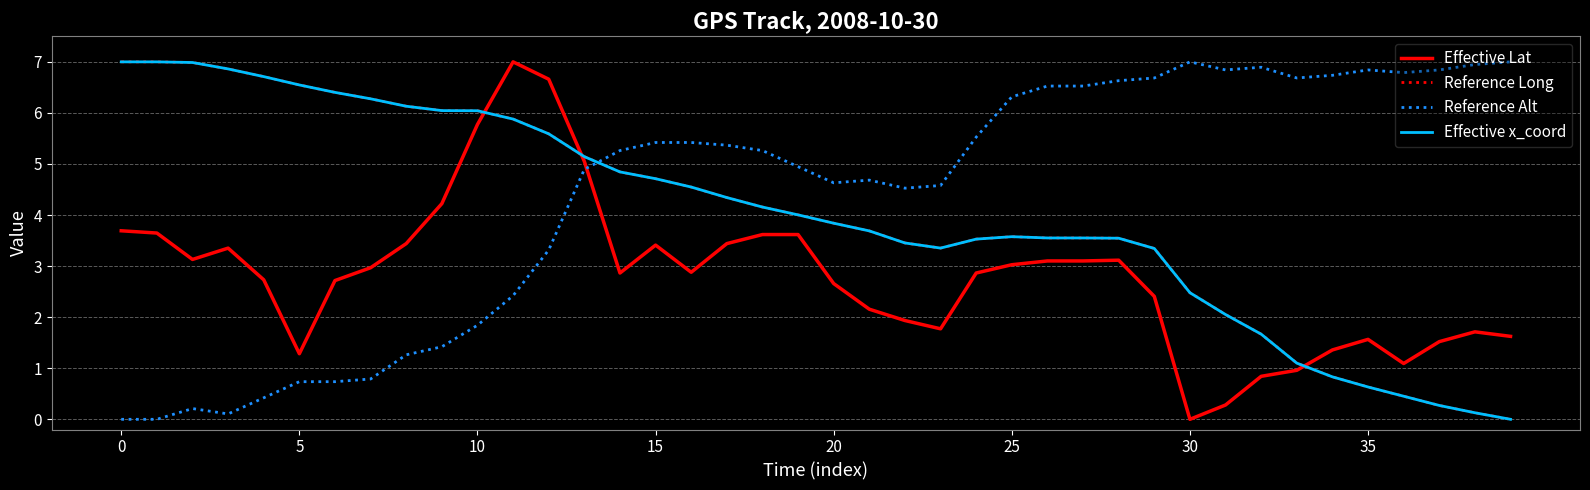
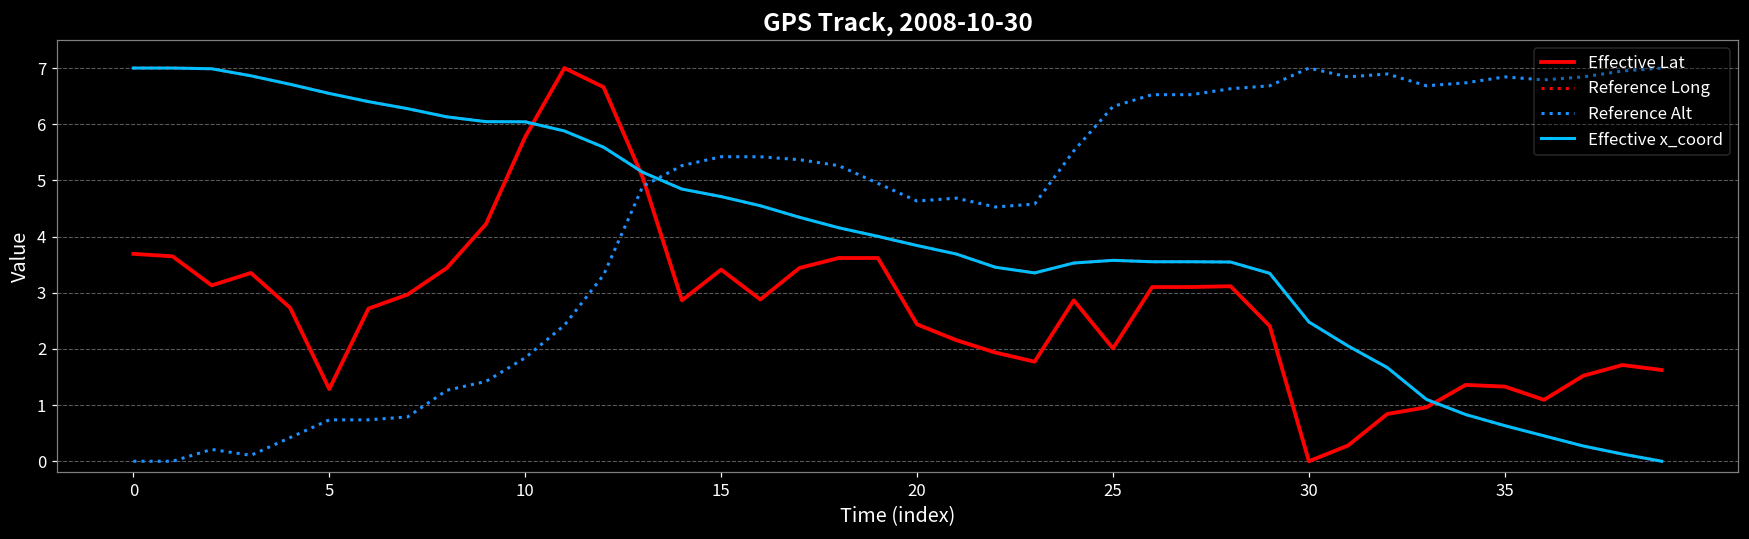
Effective Lat, 20: 2.7 -> 2.4
Effective Lat, 25: 3.0 -> 2.0
Effective Lat, 35: 1.6 -> 1.3
